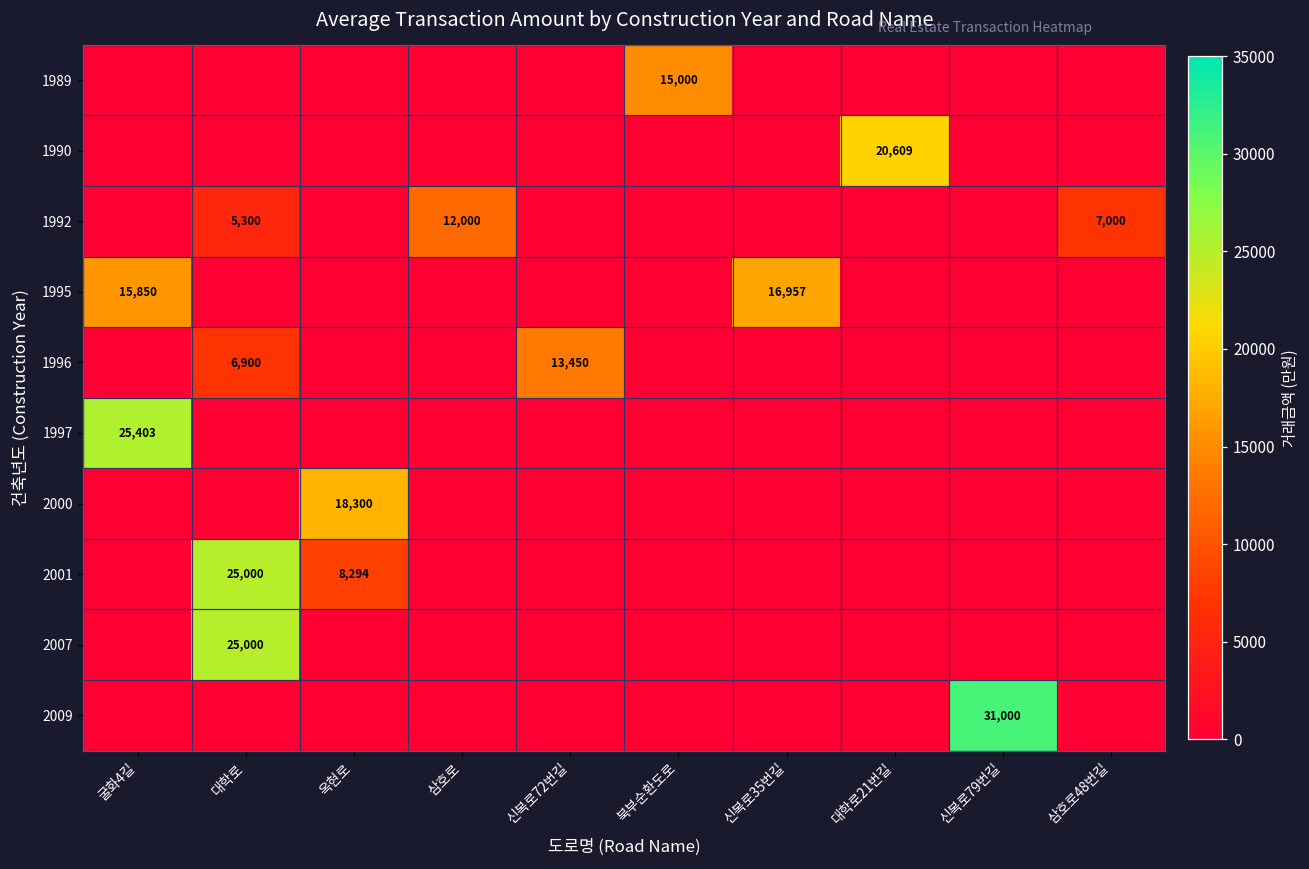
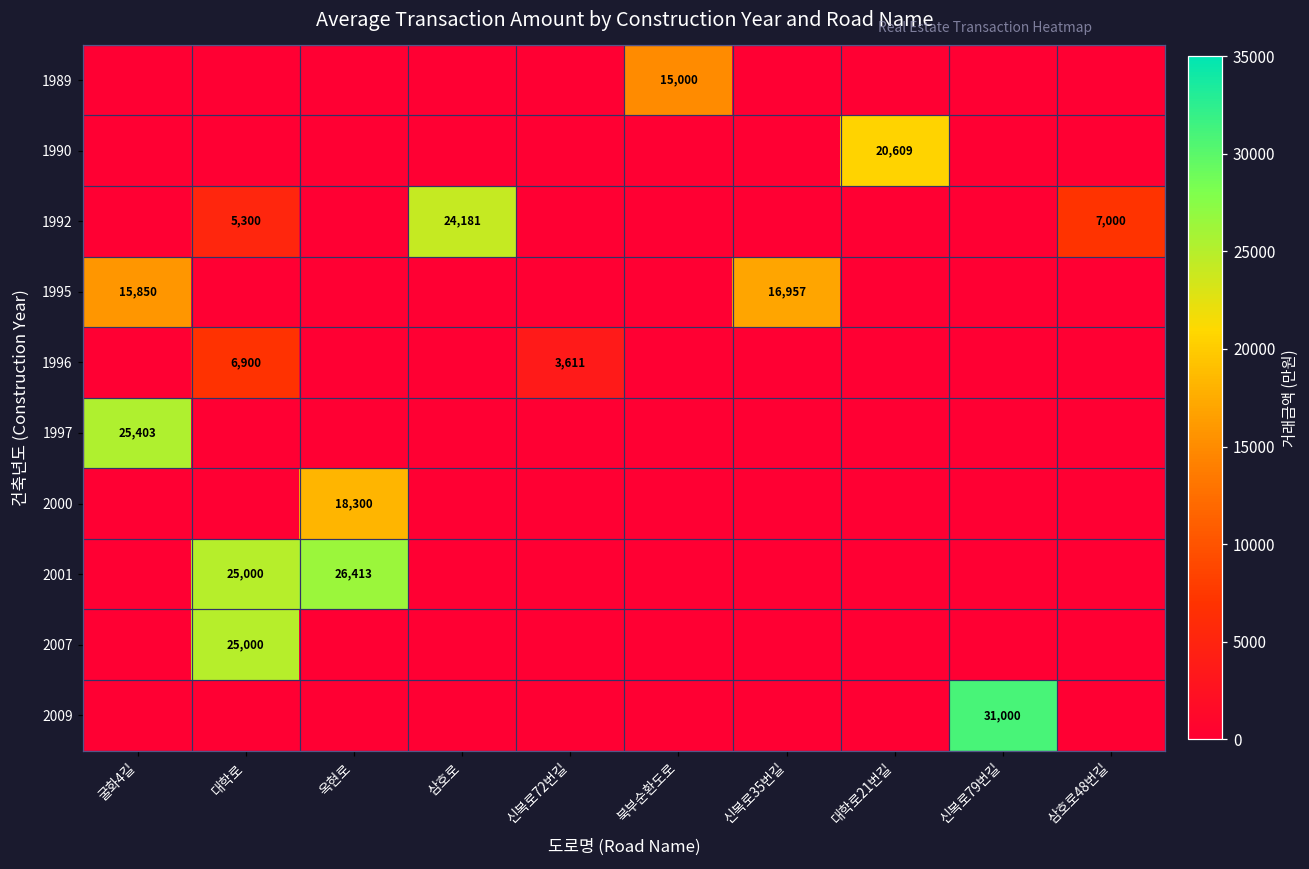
1992, 삼호로: 12,000 -> 24,181
1996, 신복로72번길: 13,450 -> 3,611
2001, 옥현로: 8,294 -> 26,413
